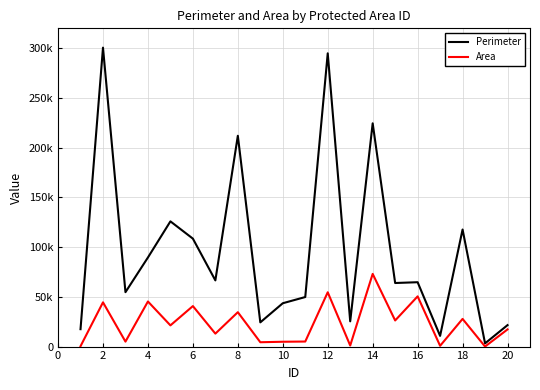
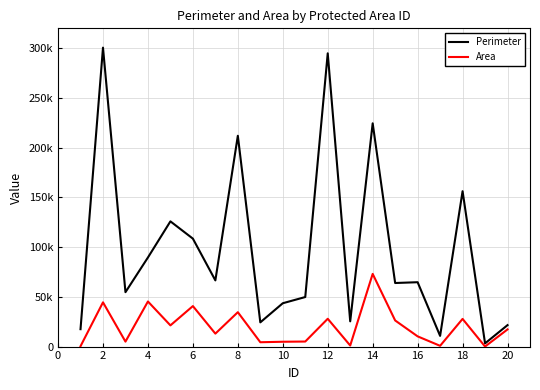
Area, 12: 50000 -> 30000
Area, 16: 50000 -> 10000
Perimeter, 18: 120000 -> 160000
